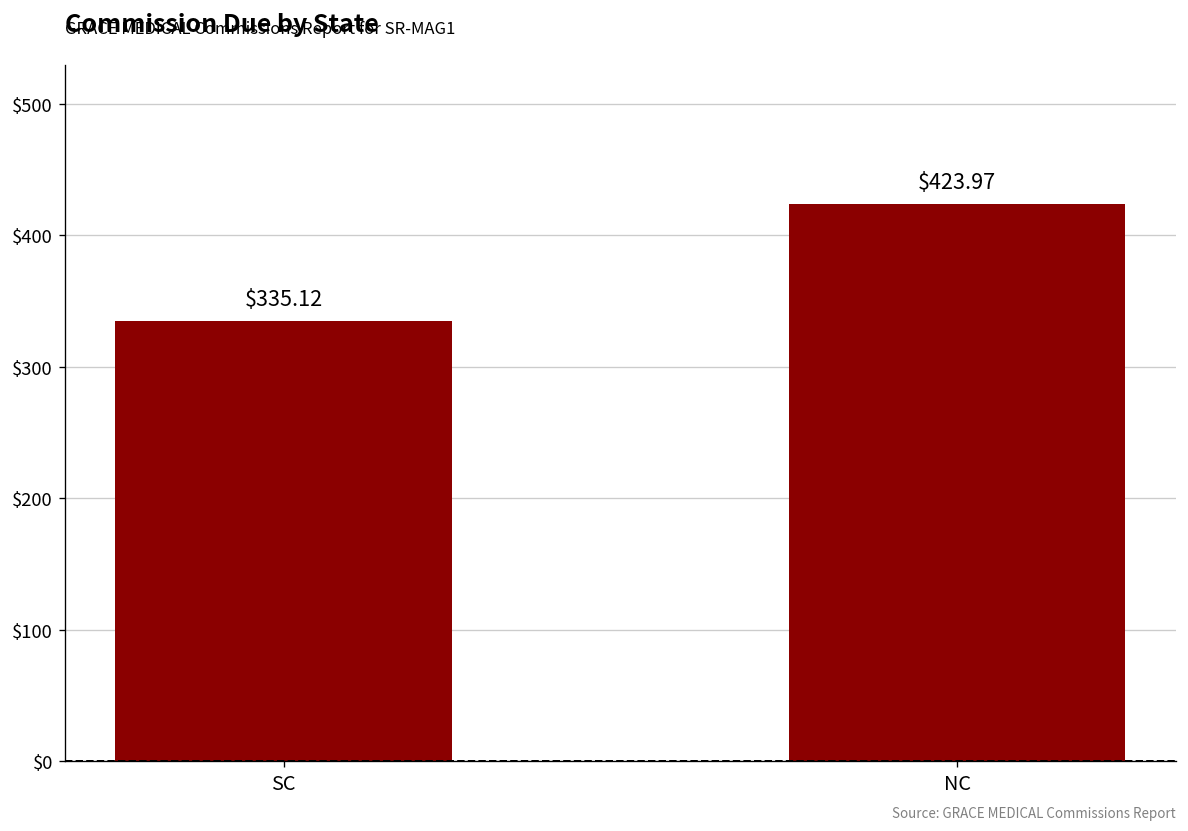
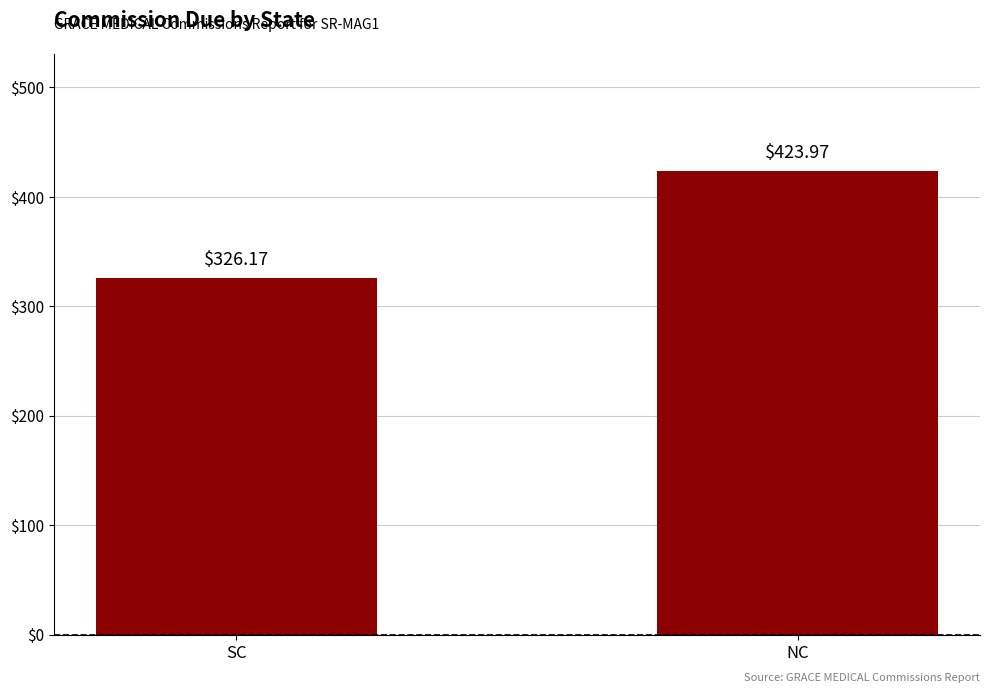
SC: $335.12 -> $326.17
